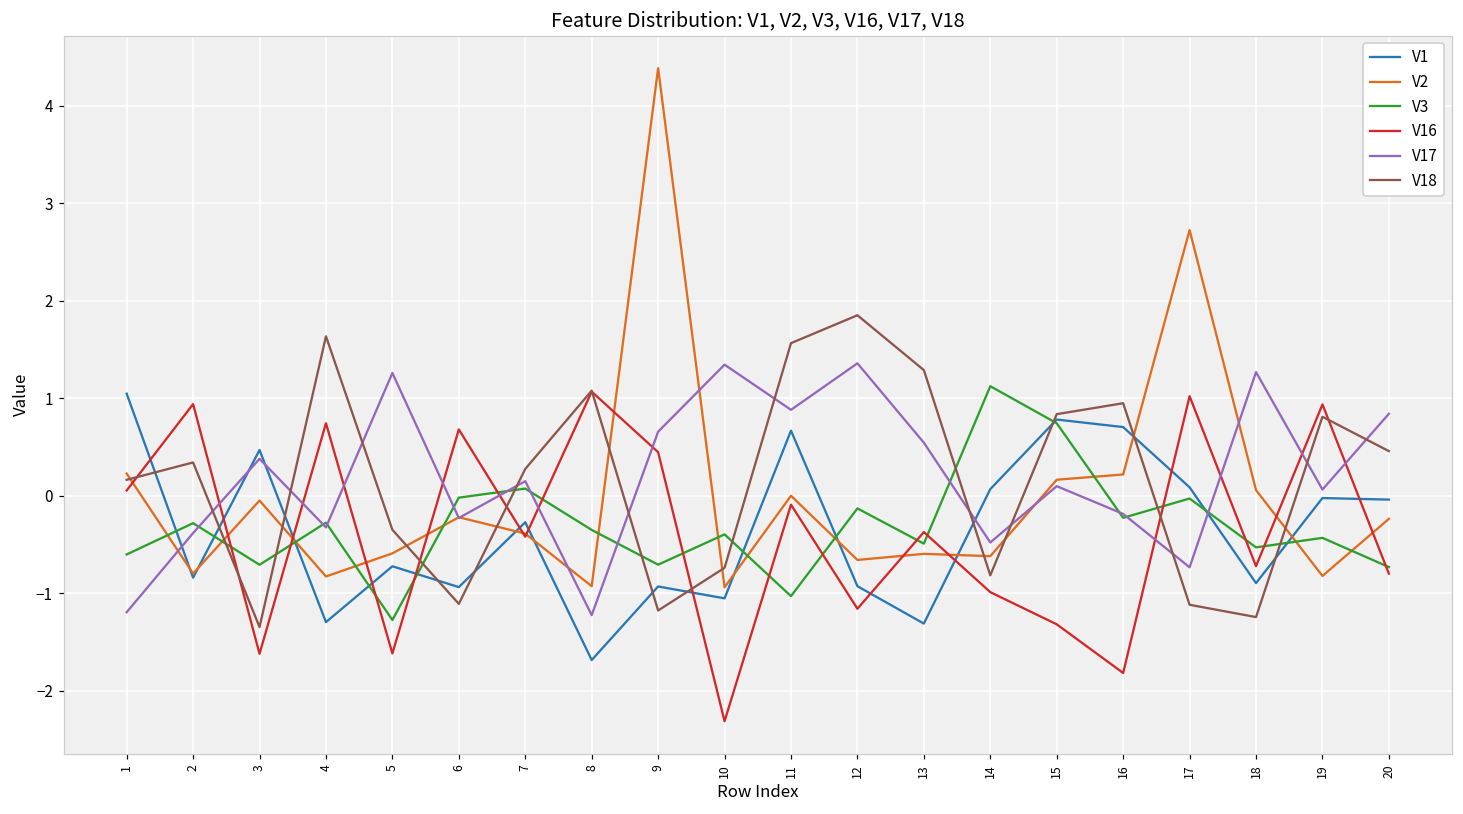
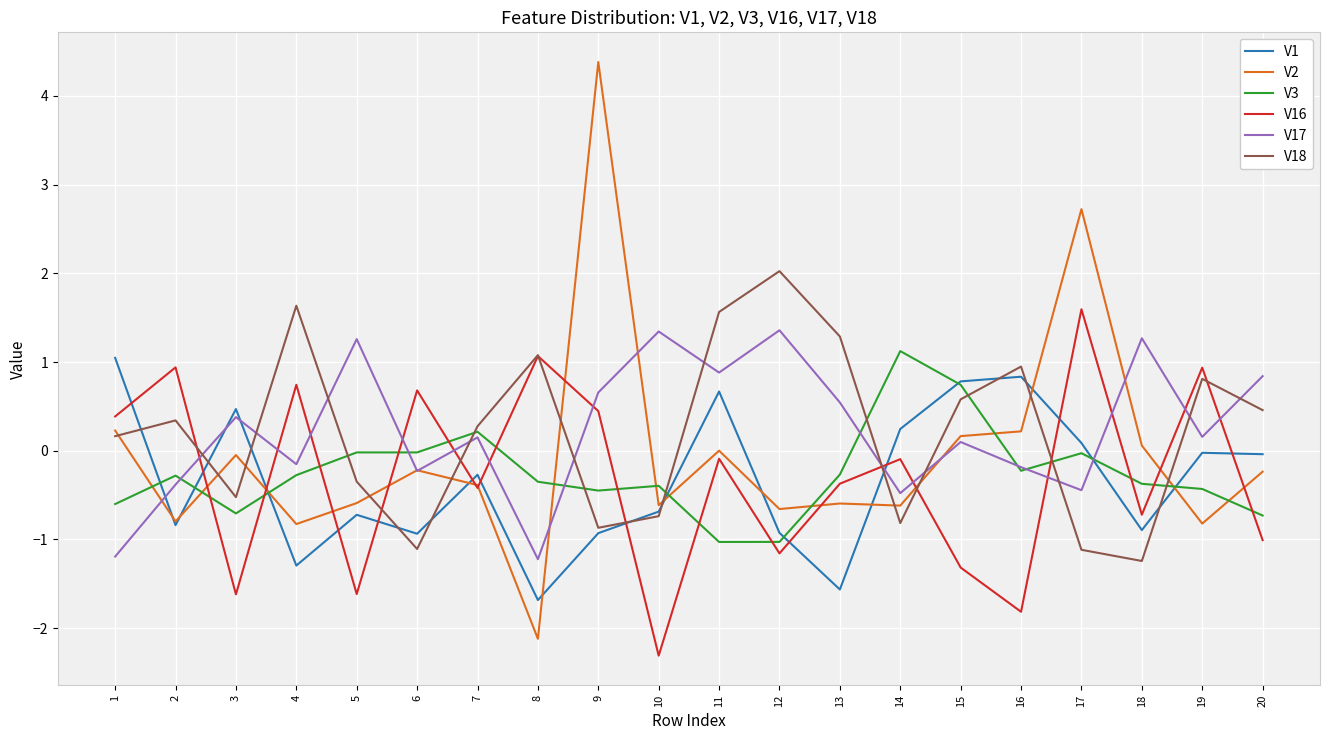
V16, 1: 0.1 -> 0.4
V18, 3: -1.3 -> -0.5
V17, 4: -0.3 -> -0.2
V3, 5: -1.3 -> 0.0
V3, 7: 0.1 -> 0.2
V2, 8: -0.9 -> -2.1
V3, 9: -0.7 -> -0.4
V18, 9: -1.2 -> -0.9
V1, 10: -1.1 -> -0.7
V2, 10: -0.9 -> -0.6
V3, 12: -0.1 -> -1.0
V18, 12: 1.9 -> 2.0
V1, 13: -1.3 -> -1.6
V3, 13: -0.5 -> -0.3
V1, 14: 0.1 -> 0.2
V16, 14: -1.0 -> -0.1
V18, 15: 0.8 -> 0.6
V1, 16: 0.7 -> 0.8
V16, 17: 1.0 -> 1.6
V17, 17: -0.7 -> -0.4
V3, 18: -0.5 -> -0.4
V17, 19: 0.1 -> 0.2
V16, 20: -0.8 -> -1.0
